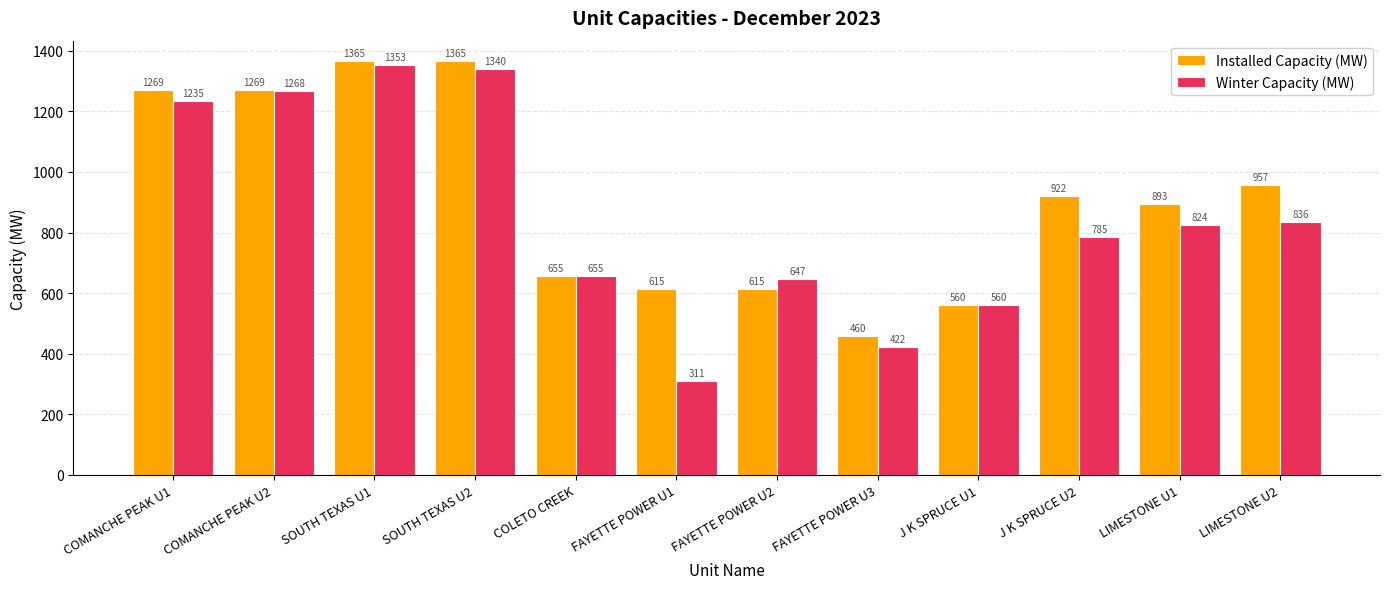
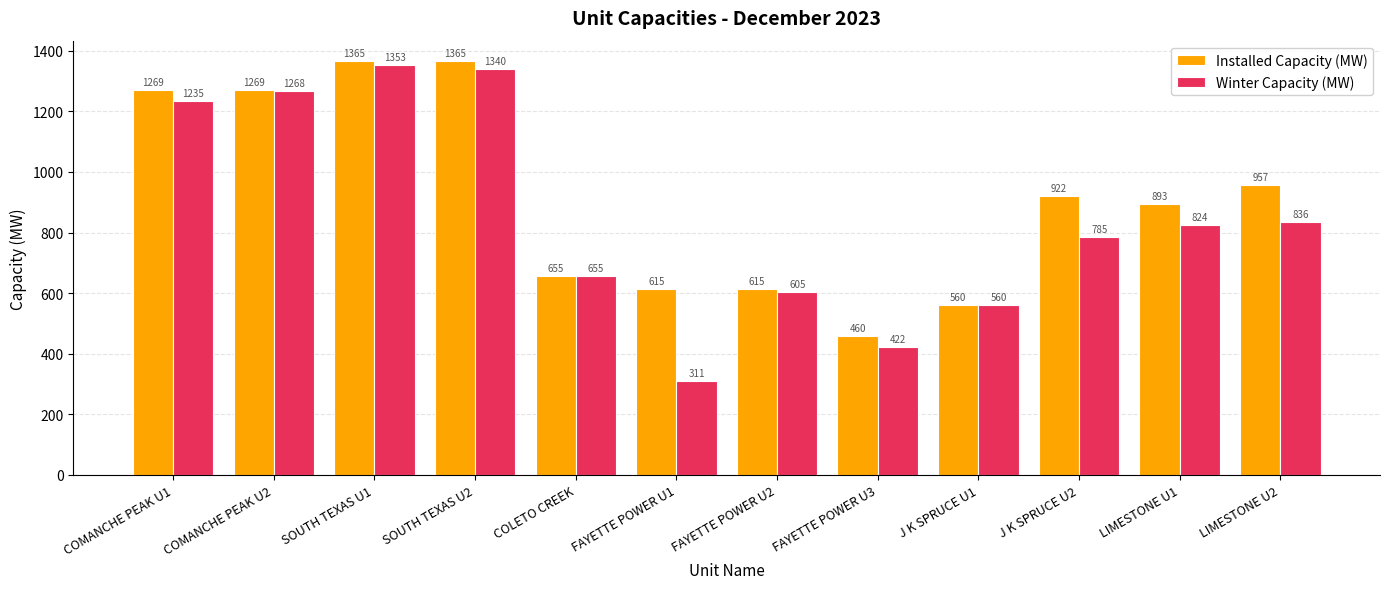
Winter Capacity (MW), FAYETTE POWER U2: 647 -> 605
